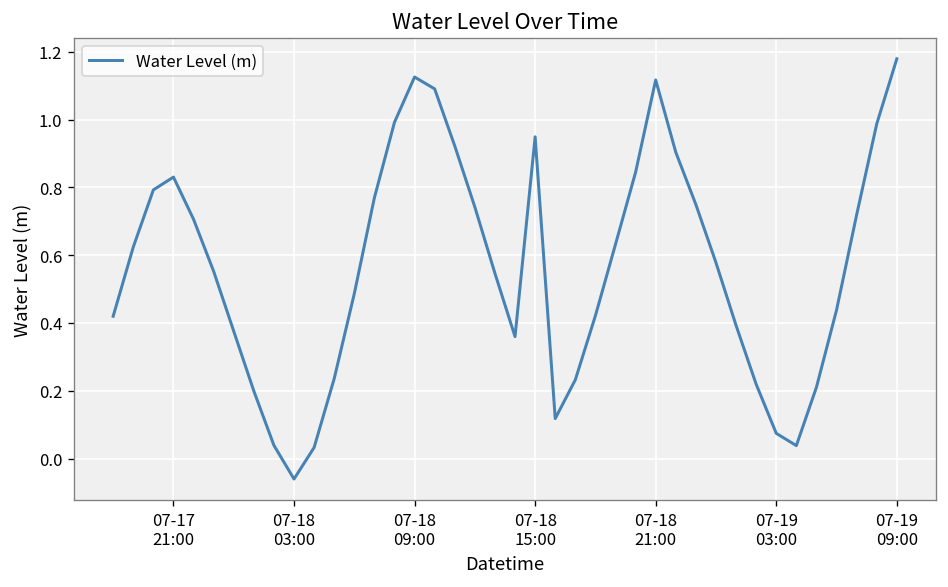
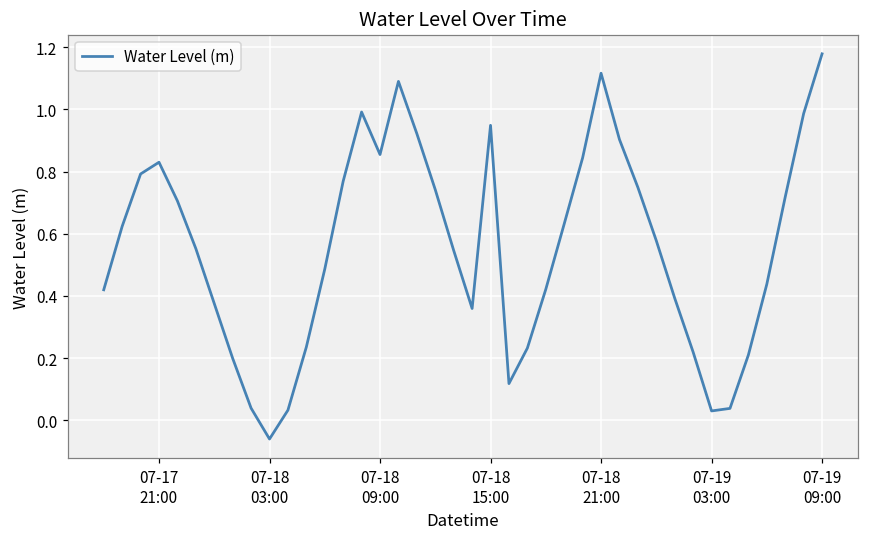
07-18 09:00: 1.13 -> 0.86
07-19 03:00: 0.07 -> 0.03
